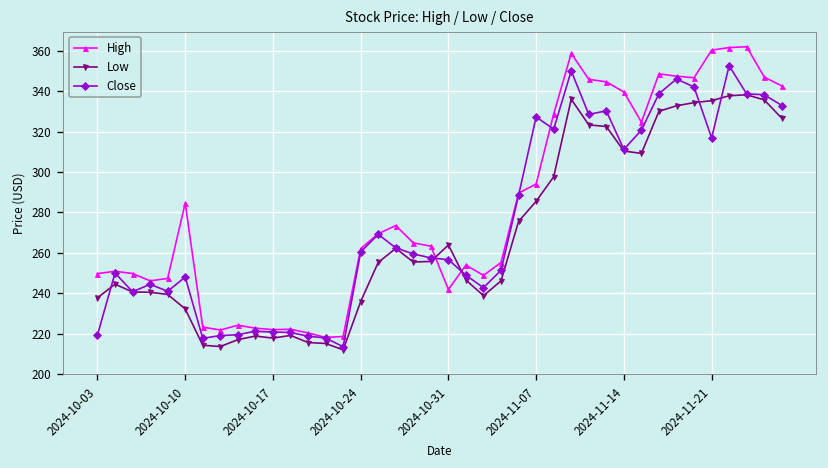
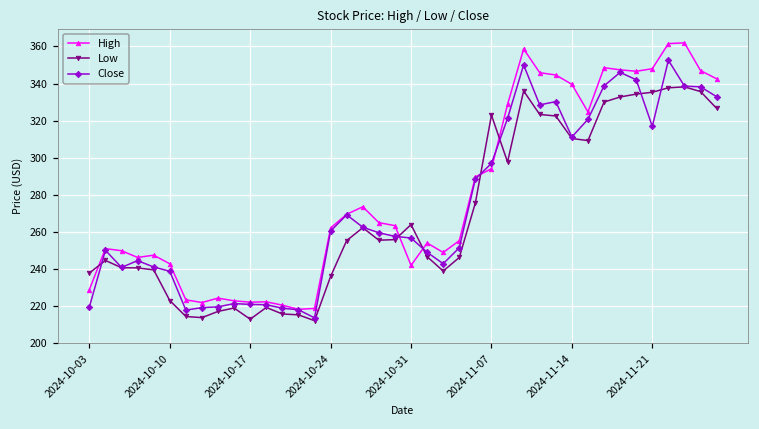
High, 2024-10-03: 250 -> 229
High, 2024-10-10: 285 -> 243
Low, 2024-10-10: 232 -> 223
Close, 2024-10-10: 248 -> 239
Low, 2024-10-17: 218 -> 213
Low, 2024-11-07: 286 -> 323
Close, 2024-11-07: 327 -> 297
High, 2024-11-21: 360 -> 348
